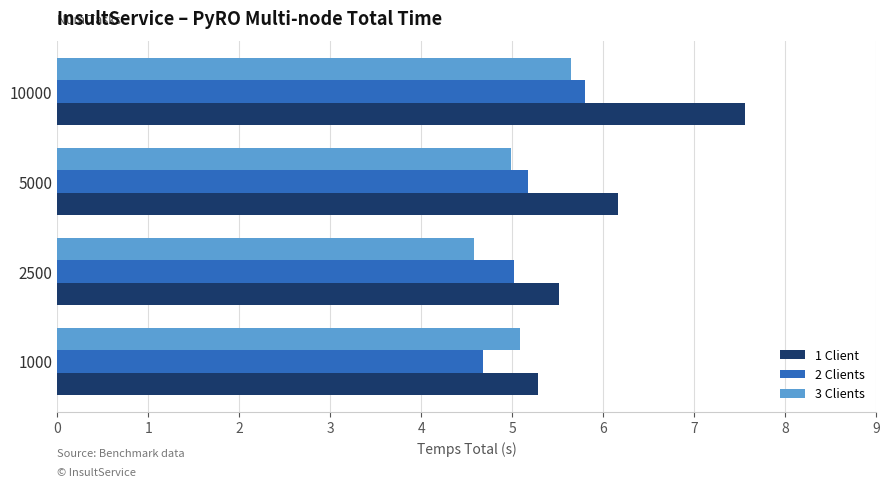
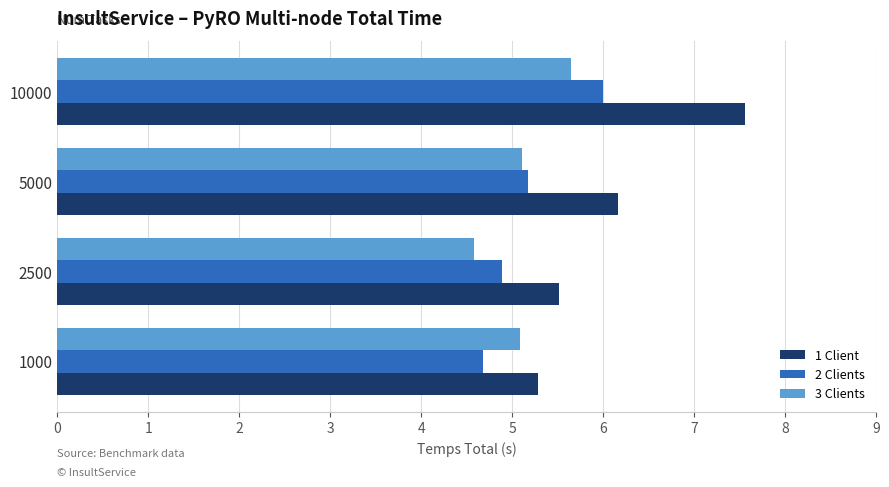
2 Clients, 10000: 5.8 -> 6.0
3 Clients, 5000: 5.0 -> 5.1
2 Clients, 2500: 5.0 -> 4.9
